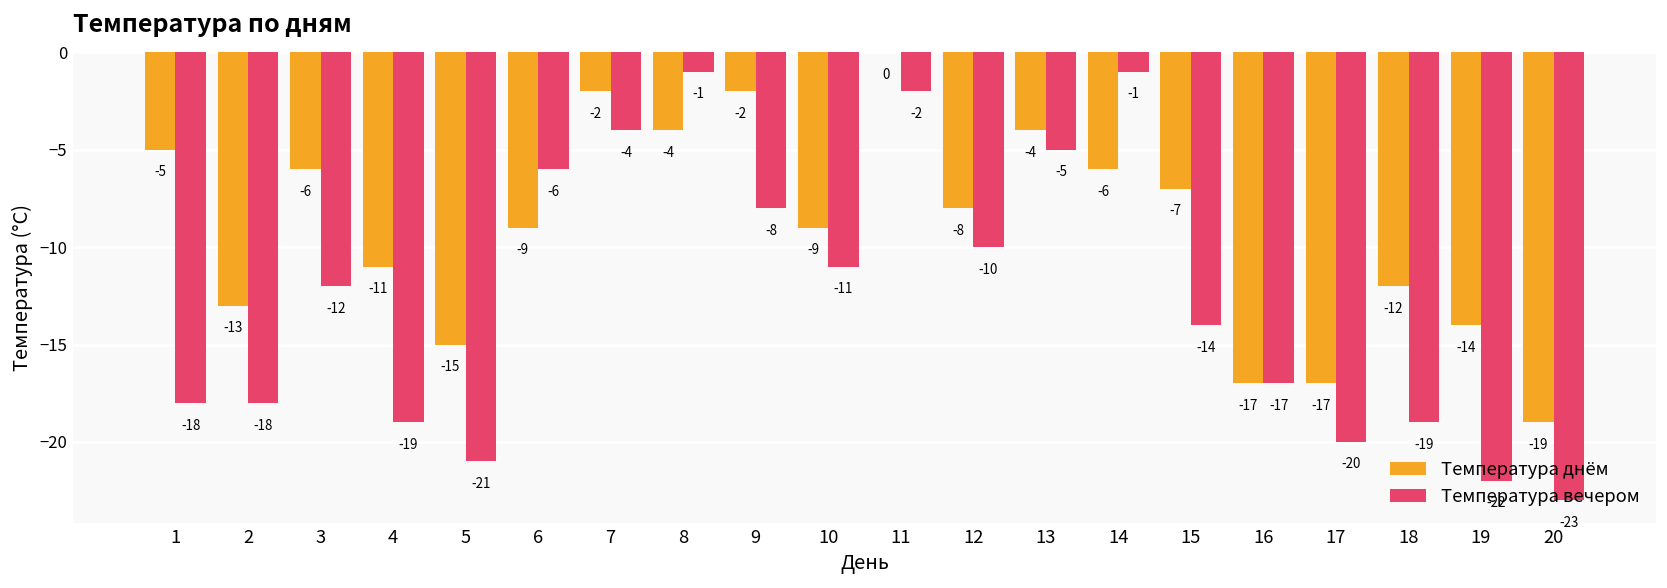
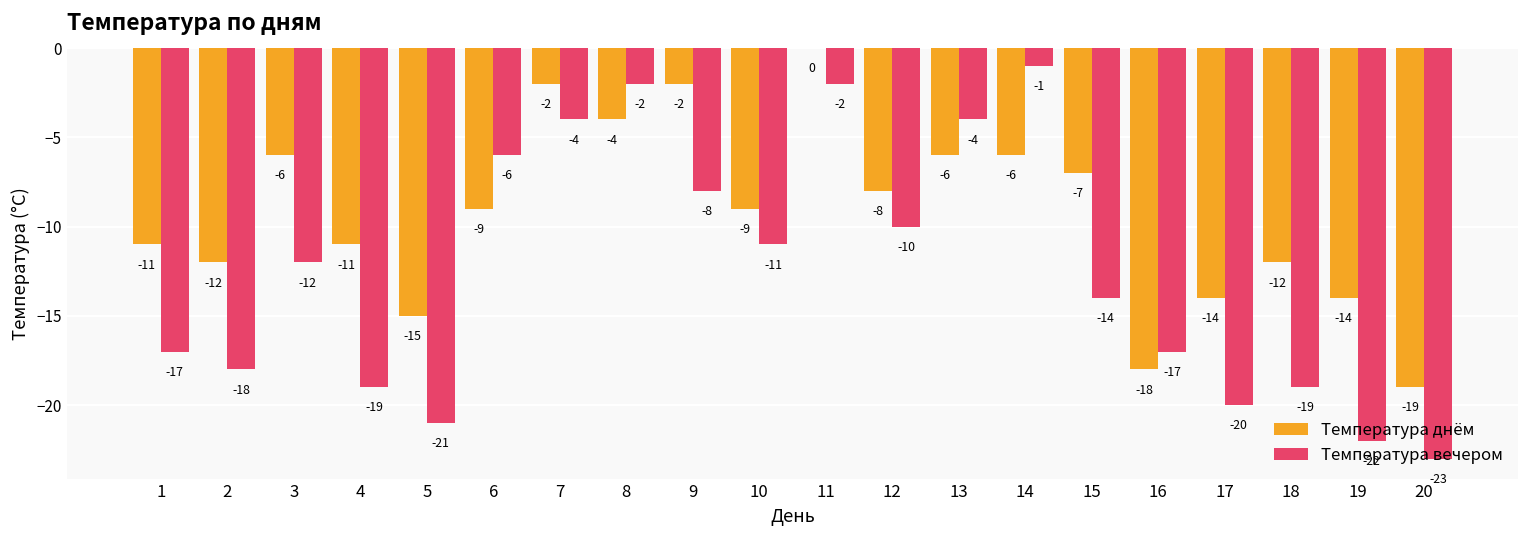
Температура днём, 1: -5 -> -11
Температура вечером, 1: -18 -> -17
Температура днём, 2: -13 -> -12
Температура вечером, 8: -1 -> -2
Температура днём, 13: -4 -> -6
Температура вечером, 13: -5 -> -4
Температура днём, 16: -17 -> -18
Температура днём, 17: -17 -> -14
